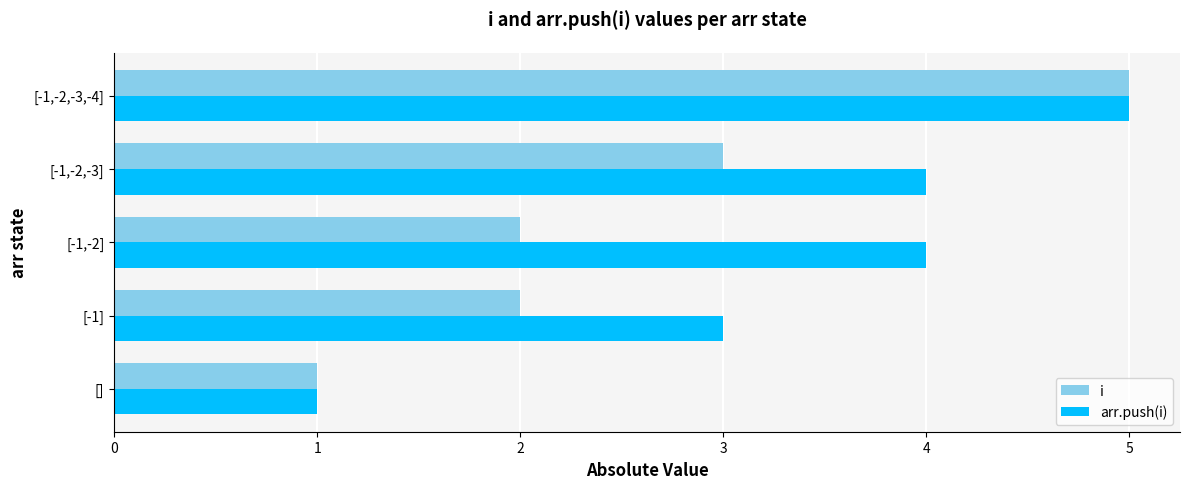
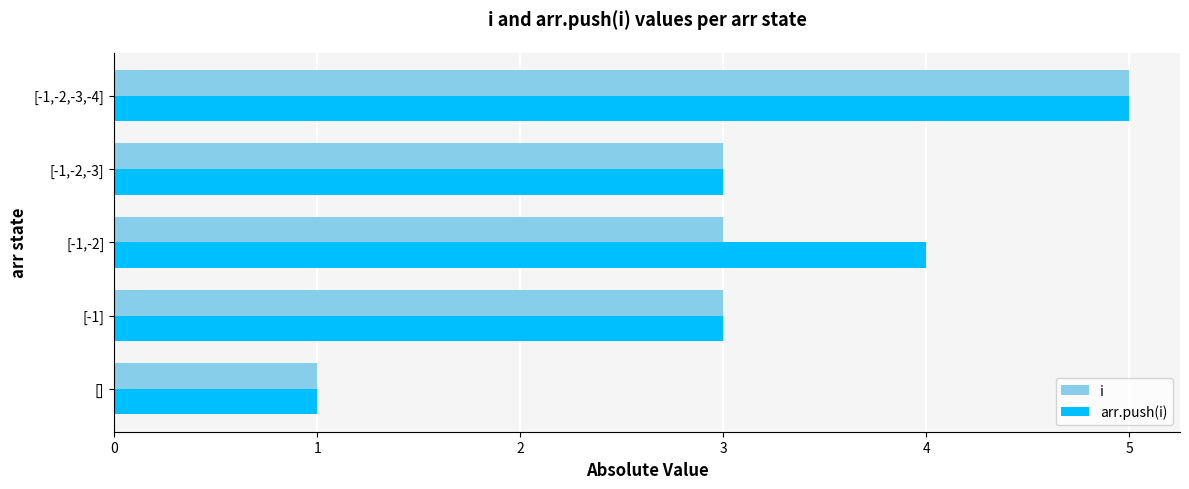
arr.push(i), [-1,-2,-3]: 4.00 -> 3.00
i, [-1,-2]: 2.00 -> 3.00
i, [-1]: 2.00 -> 3.00
